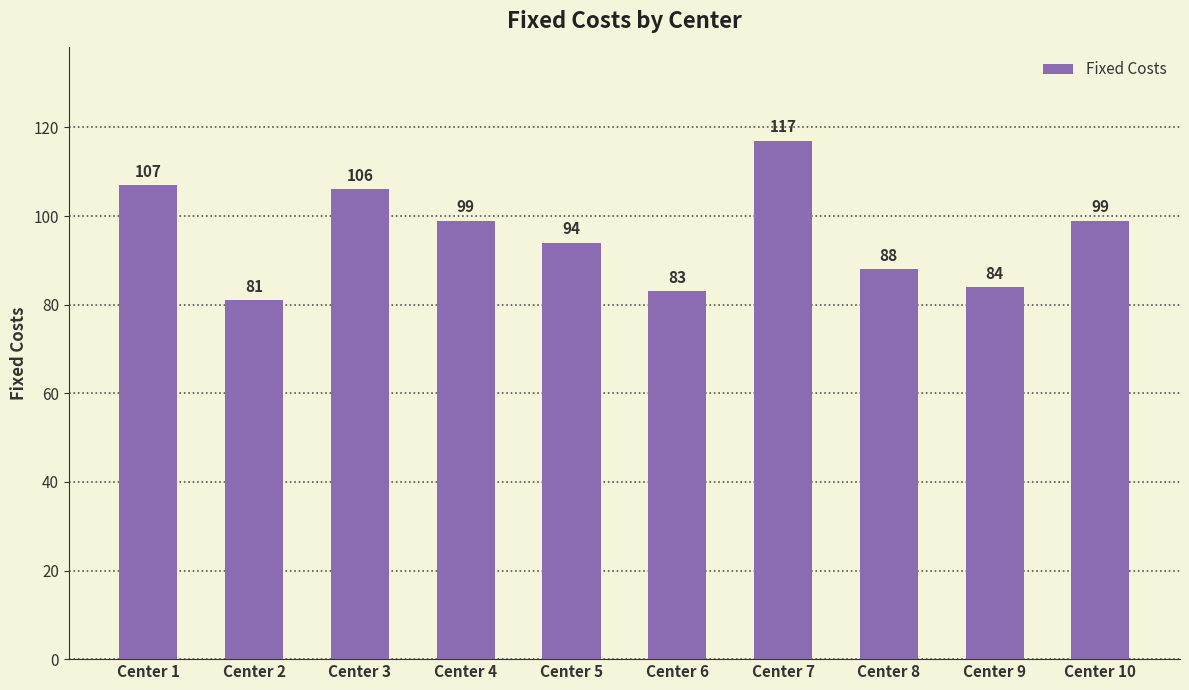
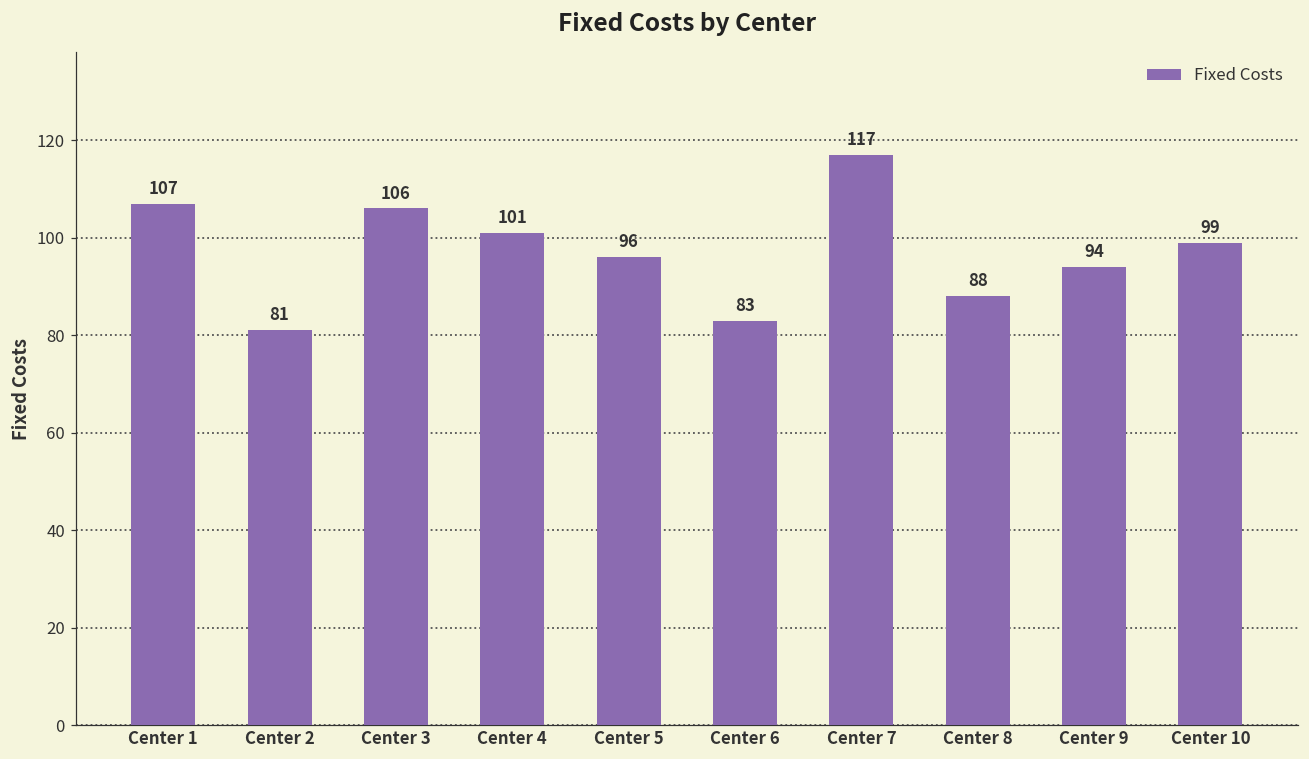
Center 4: 99 -> 101
Center 5: 94 -> 96
Center 9: 84 -> 94
